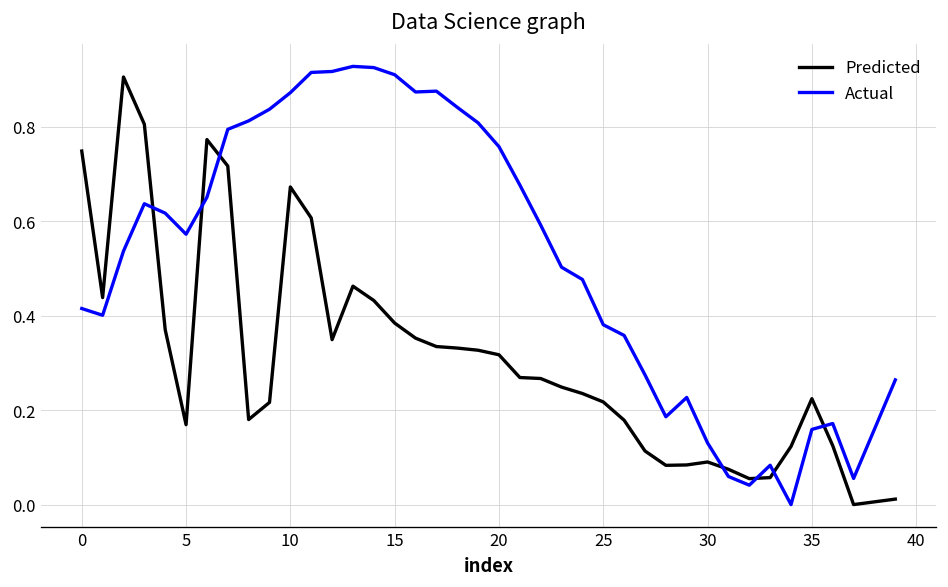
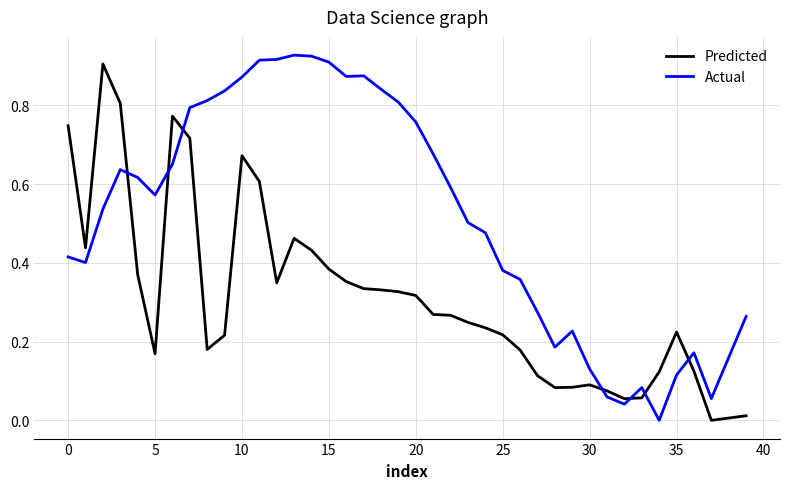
Actual, 35: 0.16 -> 0.12
